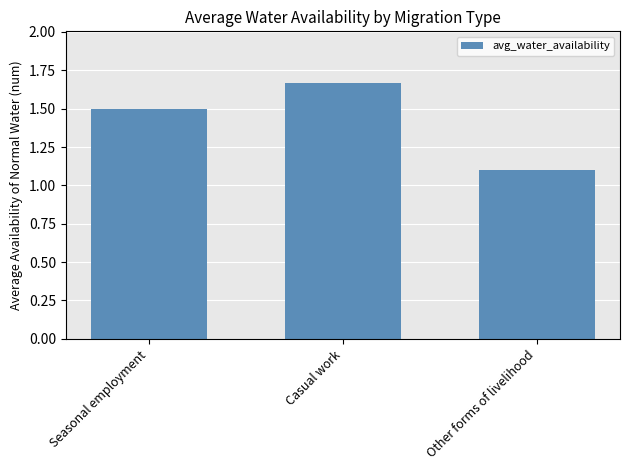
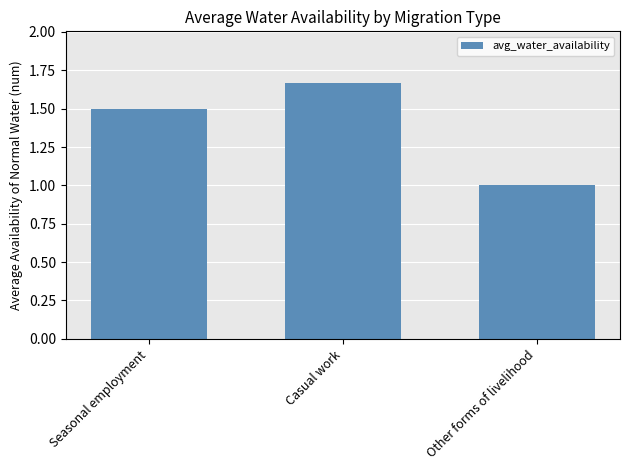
Other forms of livelihood: 1.1 -> 1.0
